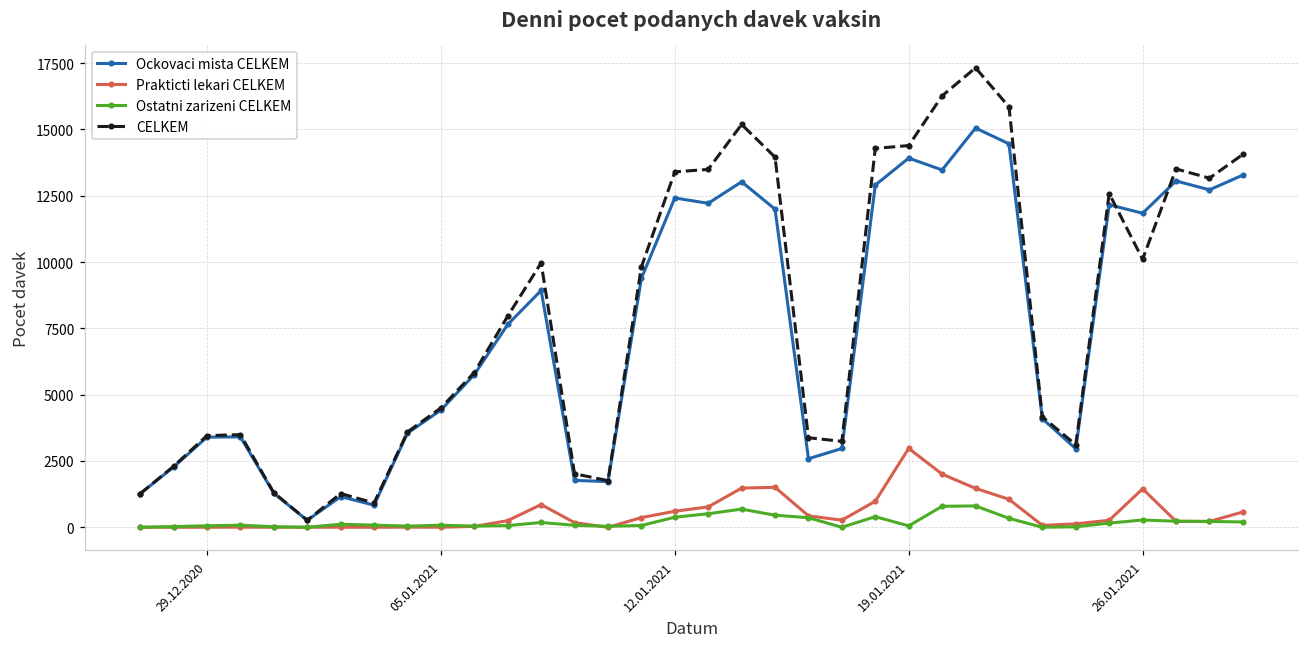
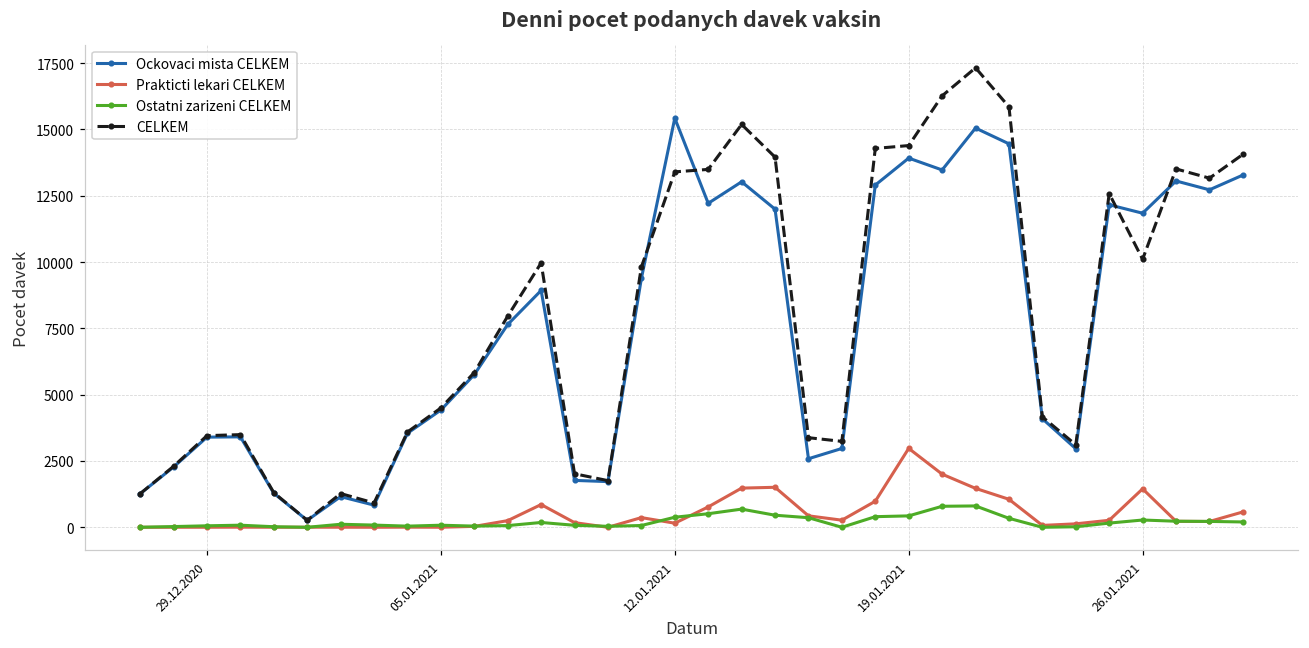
Ockovaci mista CELKEM, 12.01.2021: 12400 -> 15400
Prakticti lekari CELKEM, 12.01.2021: 600 -> 200
Ostatni zarizeni CELKEM, 19.01.2021: 100 -> 400
